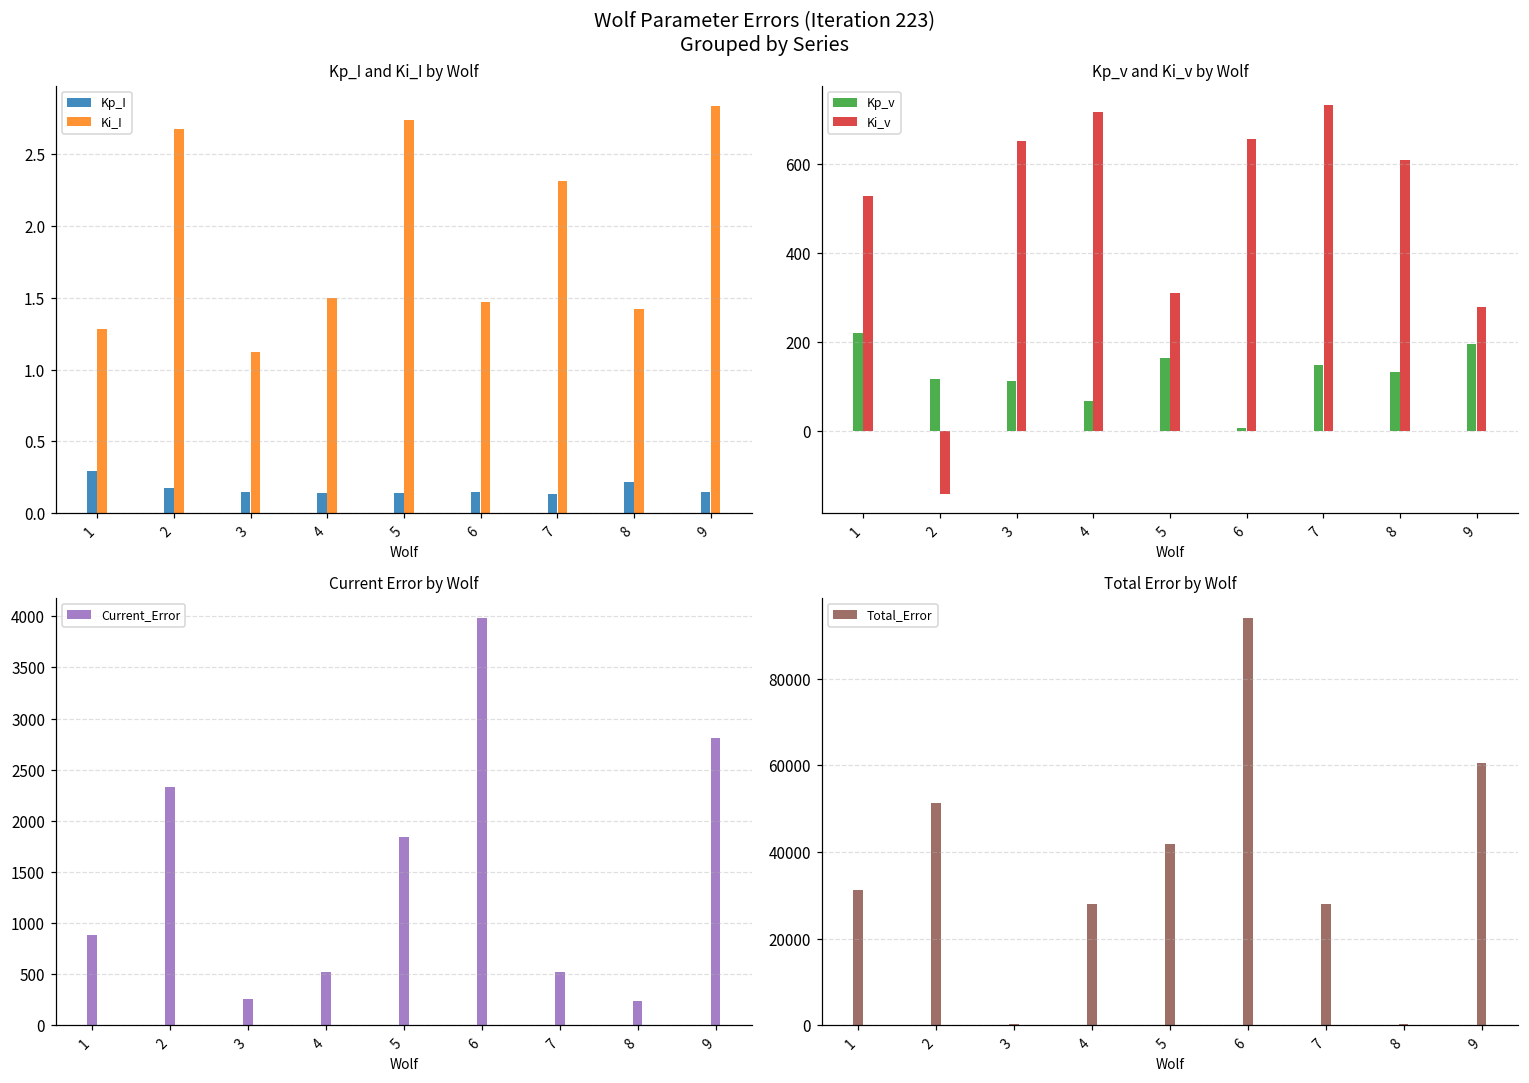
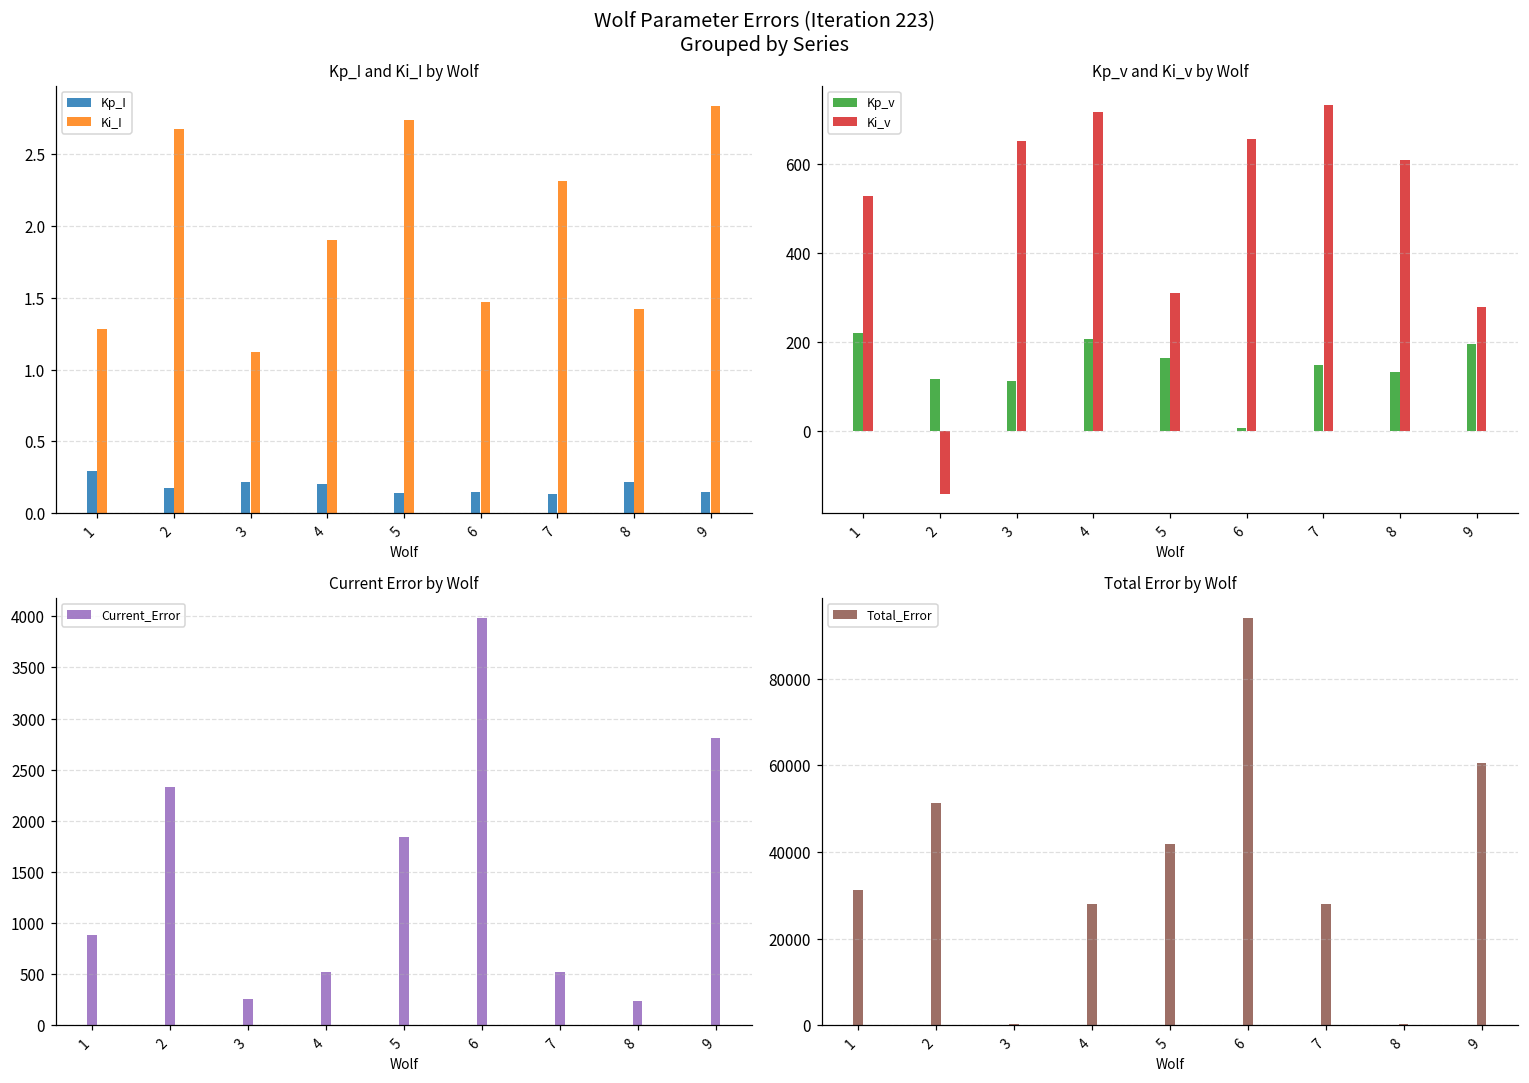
Kp_I and Ki_I by Wolf, Kp_I, 3: 0.15 -> 0.22
Kp_I and Ki_I by Wolf, Kp_I, 4: 0.14 -> 0.20
Kp_I and Ki_I by Wolf, Ki_I, 4: 1.50 -> 1.90
Kp_v and Ki_v by Wolf, Kp_v, 4: 70 -> 210
